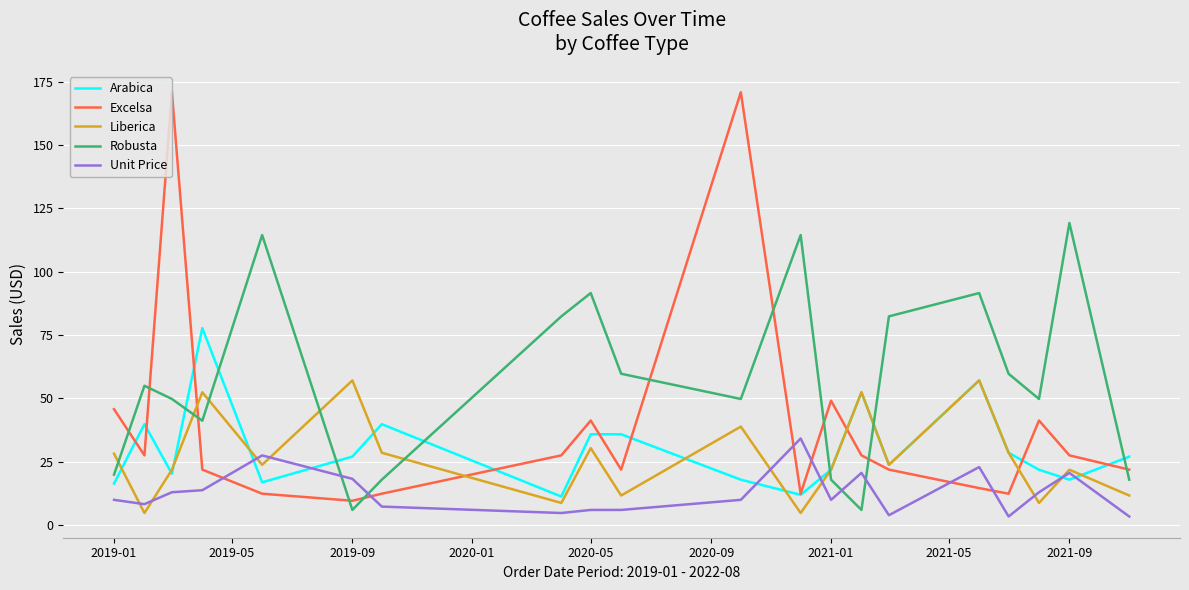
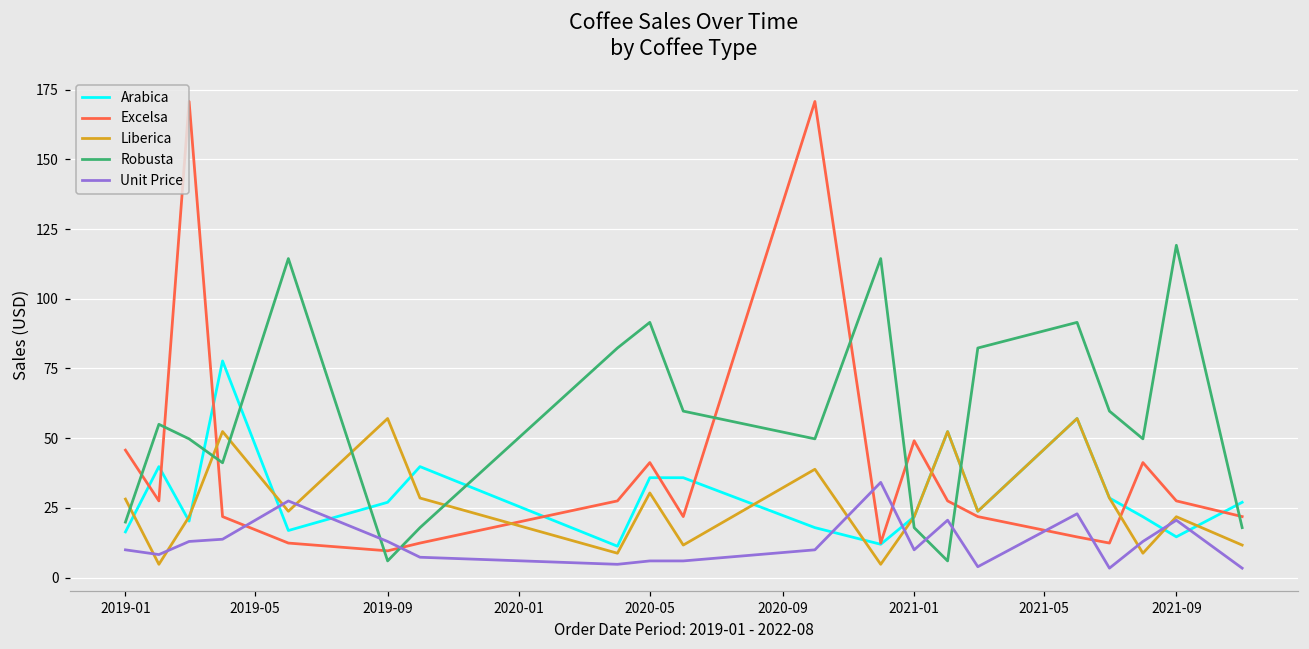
Unit Price, 2019-09: 18 -> 13
Arabica, 2021-09: 18 -> 15
